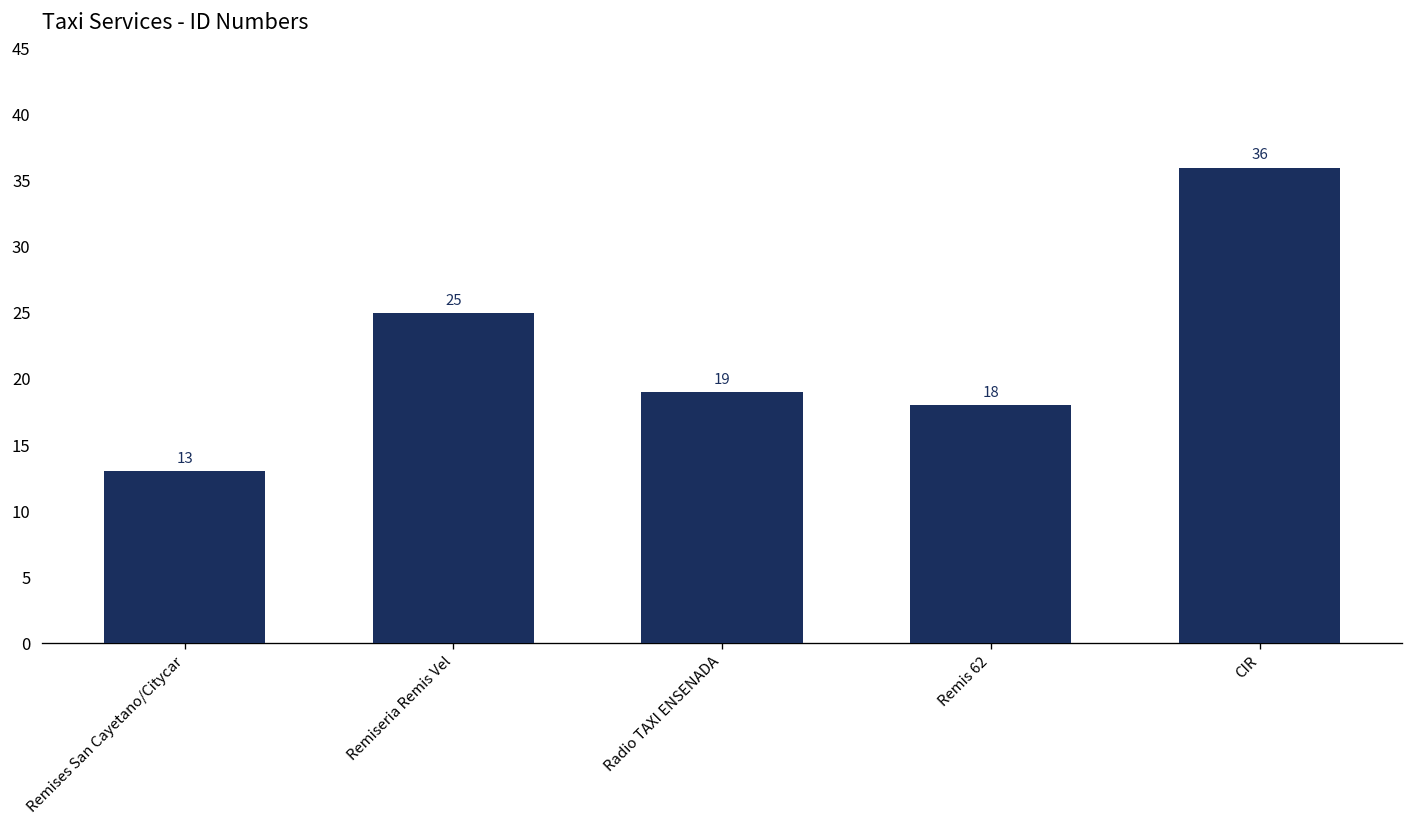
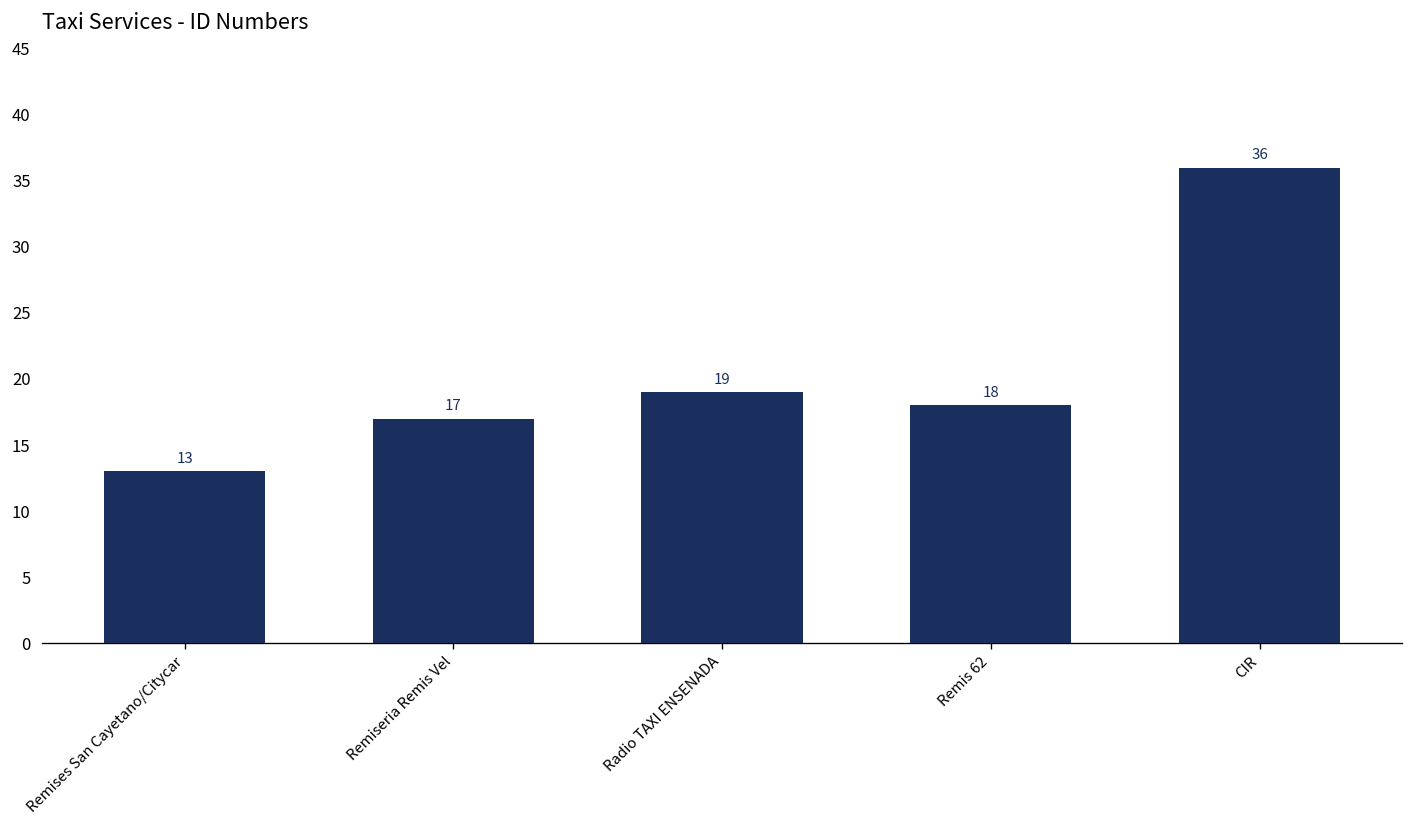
Remiseria Remis Vel: 25 -> 17
